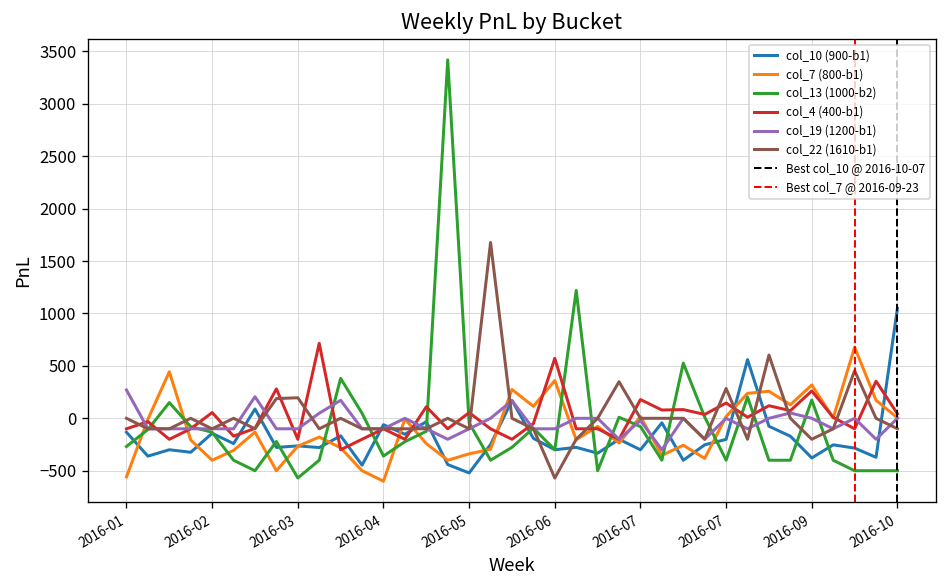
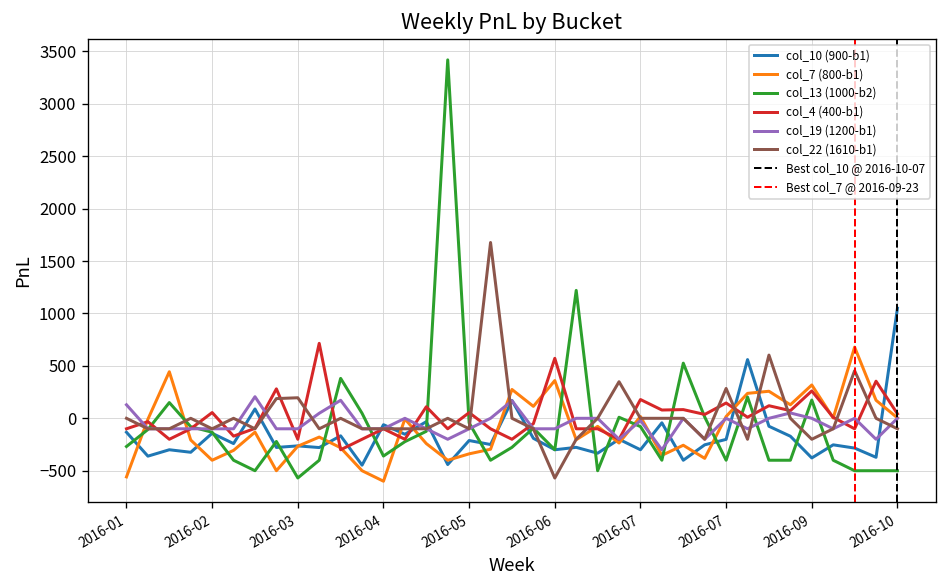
col_19 (1200-b1), 2016-01: 300 -> 100
col_10 (900-b1), 2016-05: -500 -> -200
